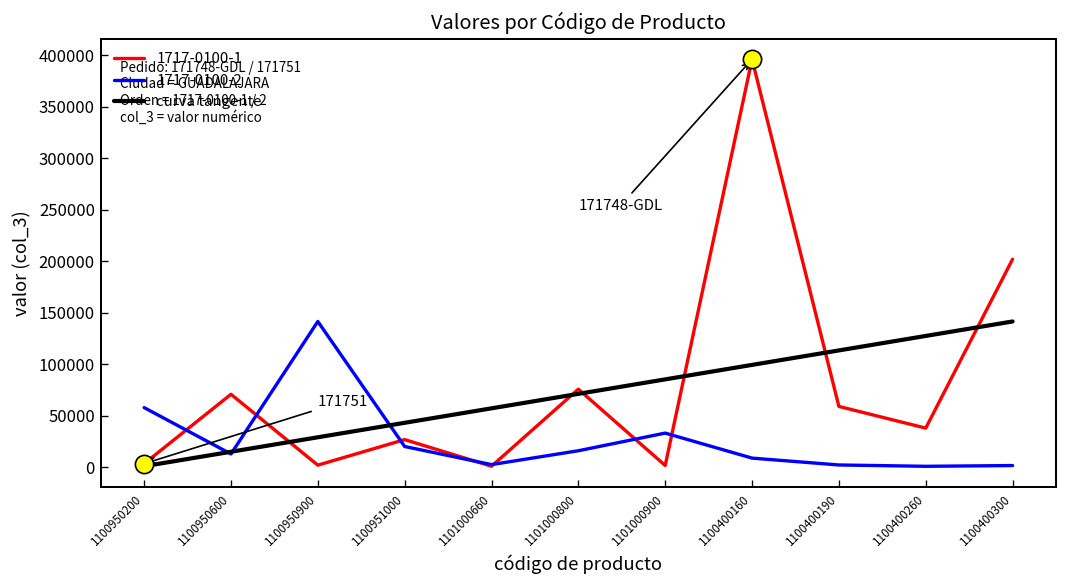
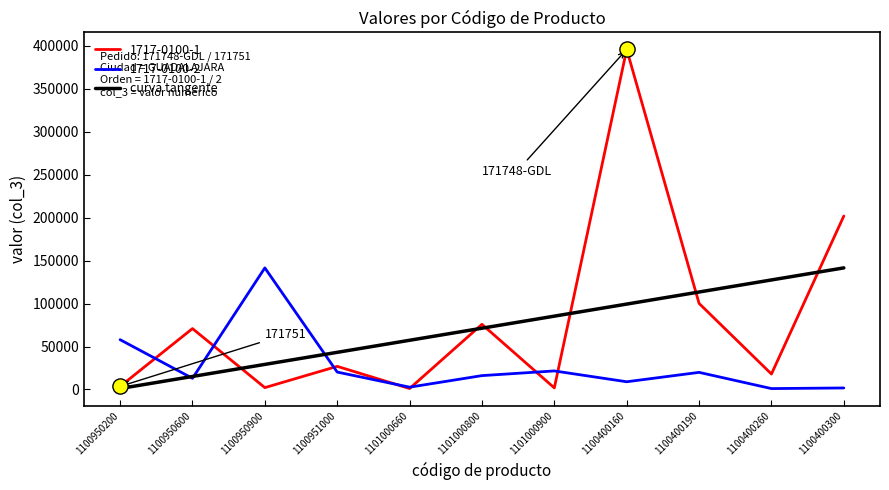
1717-0100-2, 1101000900: 30000 -> 20000
1717-0100-1, 1100400190: 60000 -> 100000
1717-0100-2, 1100400190: 0 -> 20000
1717-0100-1, 1100400260: 40000 -> 20000
